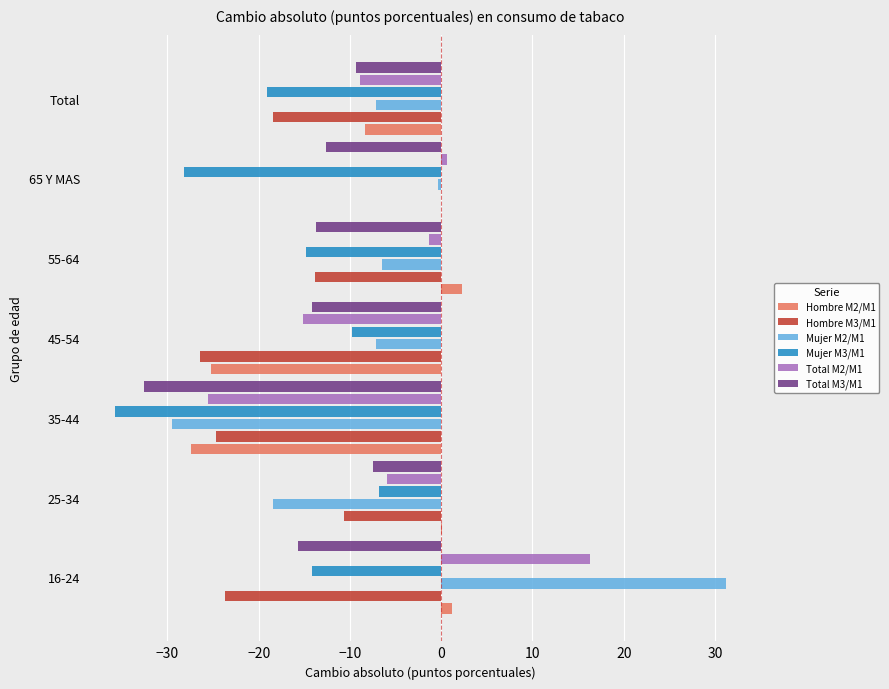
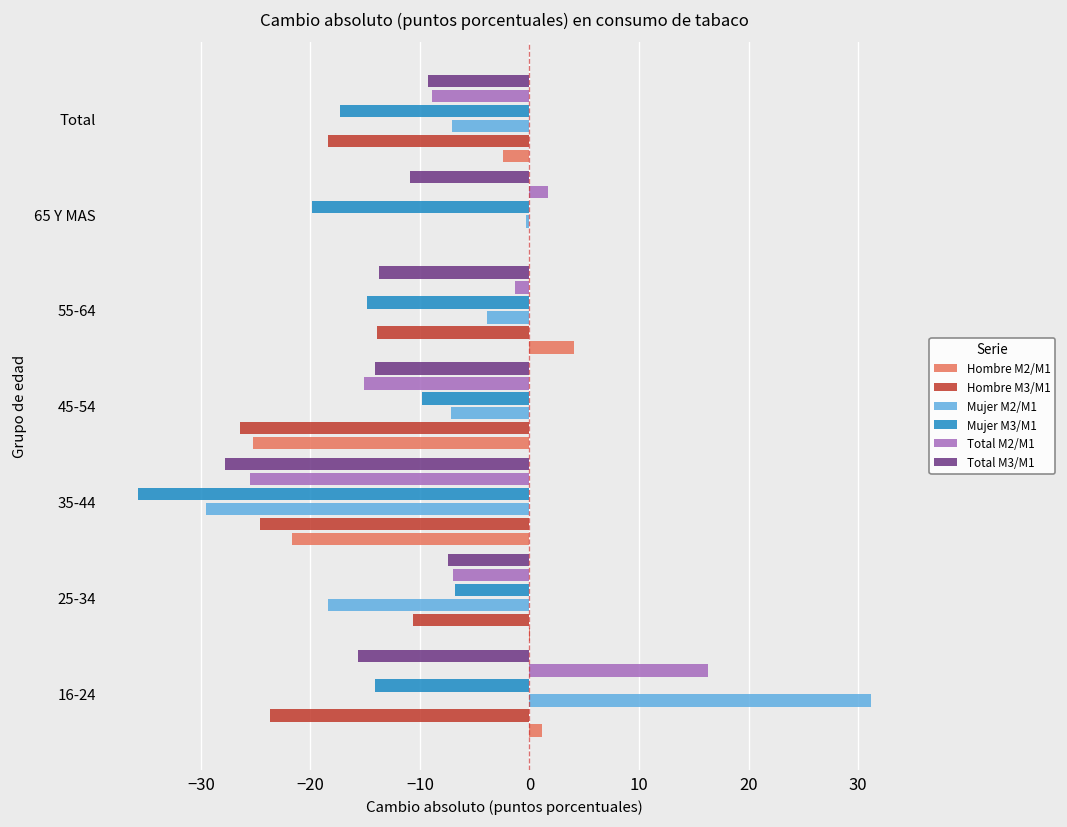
Mujer M3/M1, Total: -19 -> -17
Hombre M2/M1, Total: -8 -> -2
Total M3/M1, 65 Y MAS: -13 -> -11
Total M2/M1, 65 Y MAS: 1 -> 2
Mujer M3/M1, 65 Y MAS: -28 -> -20
Mujer M2/M1, 55-64: -6 -> -4
Hombre M2/M1, 55-64: 2 -> 4
Total M3/M1, 35-44: -33 -> -28
Hombre M2/M1, 35-44: -27 -> -22
Total M2/M1, 25-34: -6 -> -7
